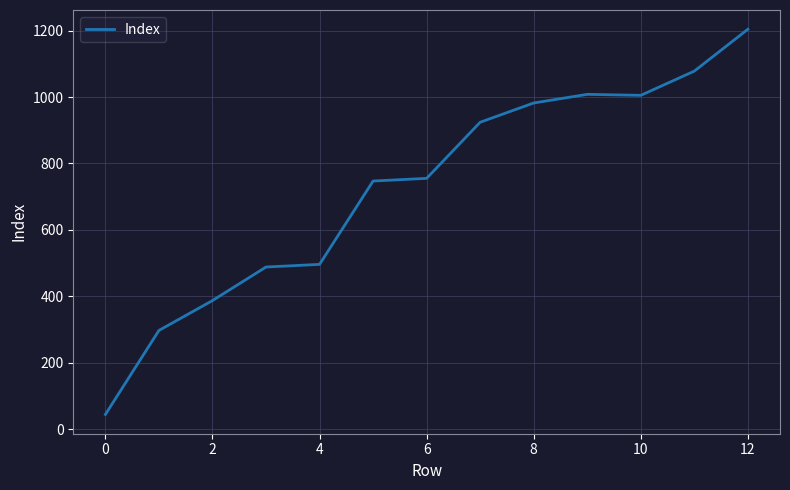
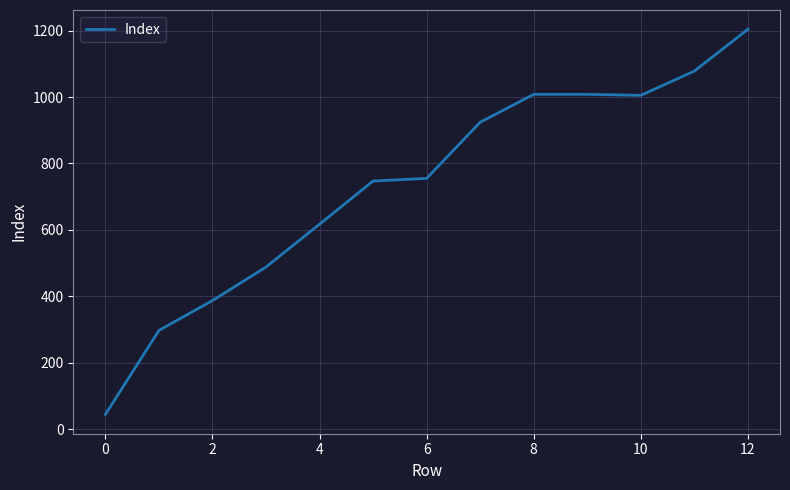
4: 500 -> 620
8: 980 -> 1010
